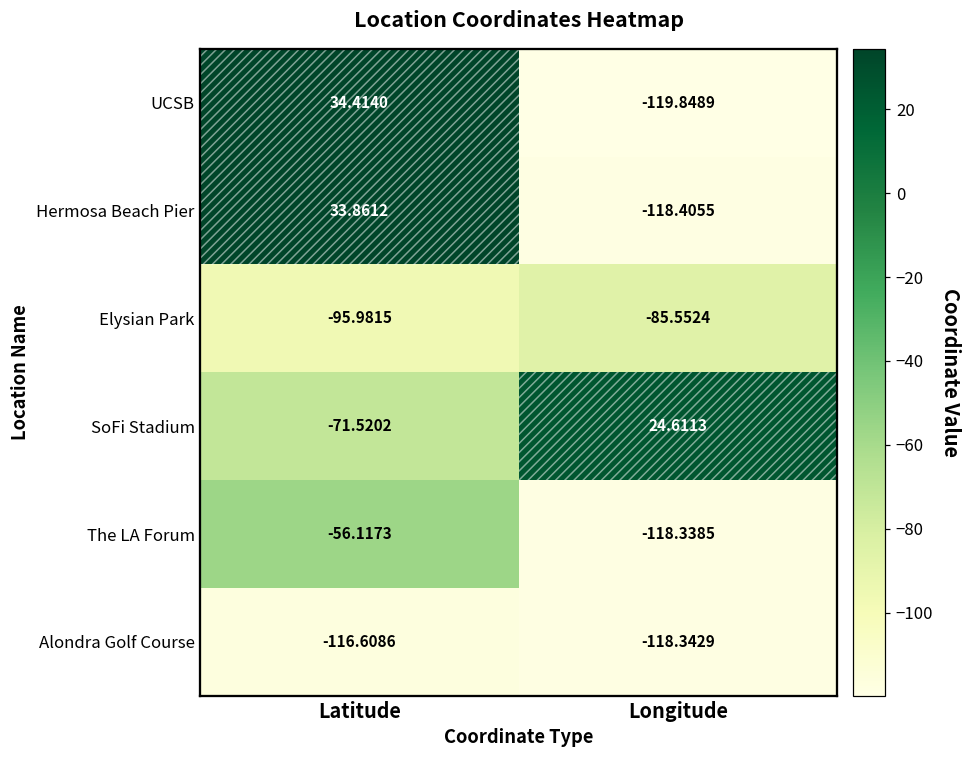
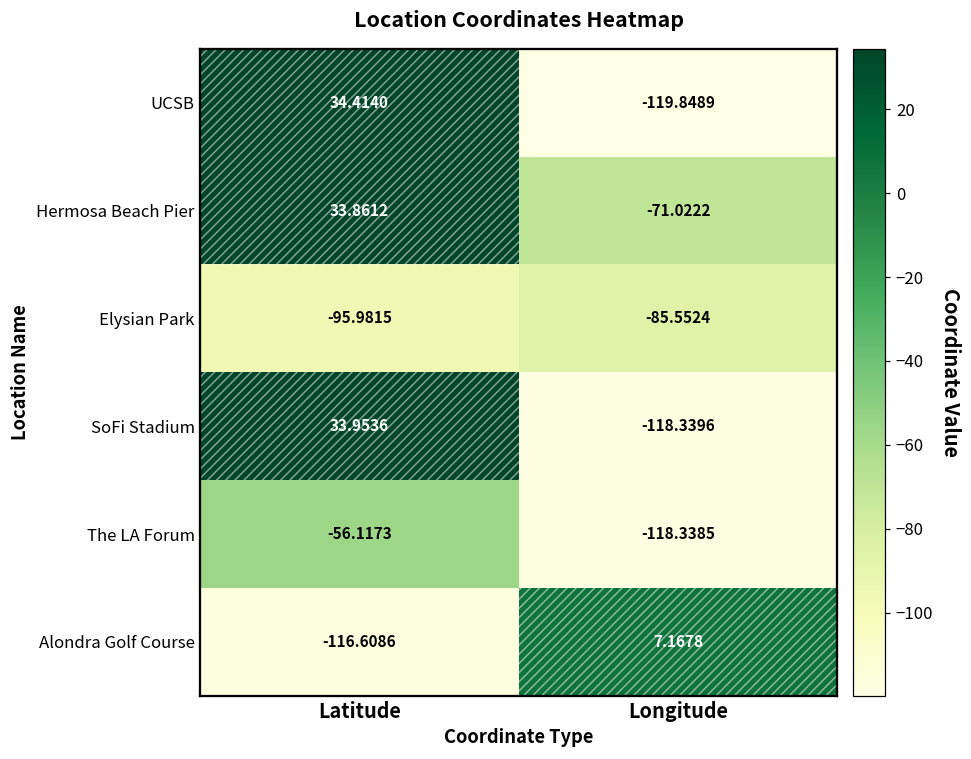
Hermosa Beach Pier, Longitude: -118.4055 -> -71.0222
SoFi Stadium, Latitude: -71.5202 -> 33.9536
SoFi Stadium, Longitude: 24.6113 -> -118.3396
Alondra Golf Course, Longitude: -118.3429 -> 7.1678
